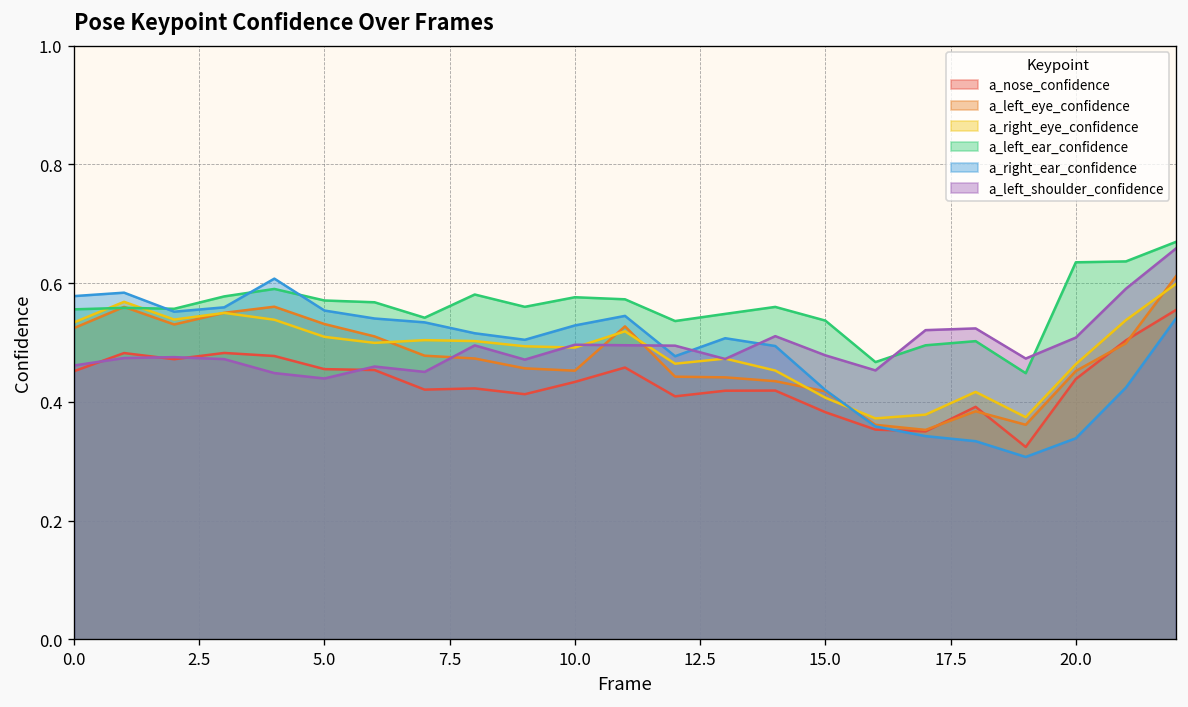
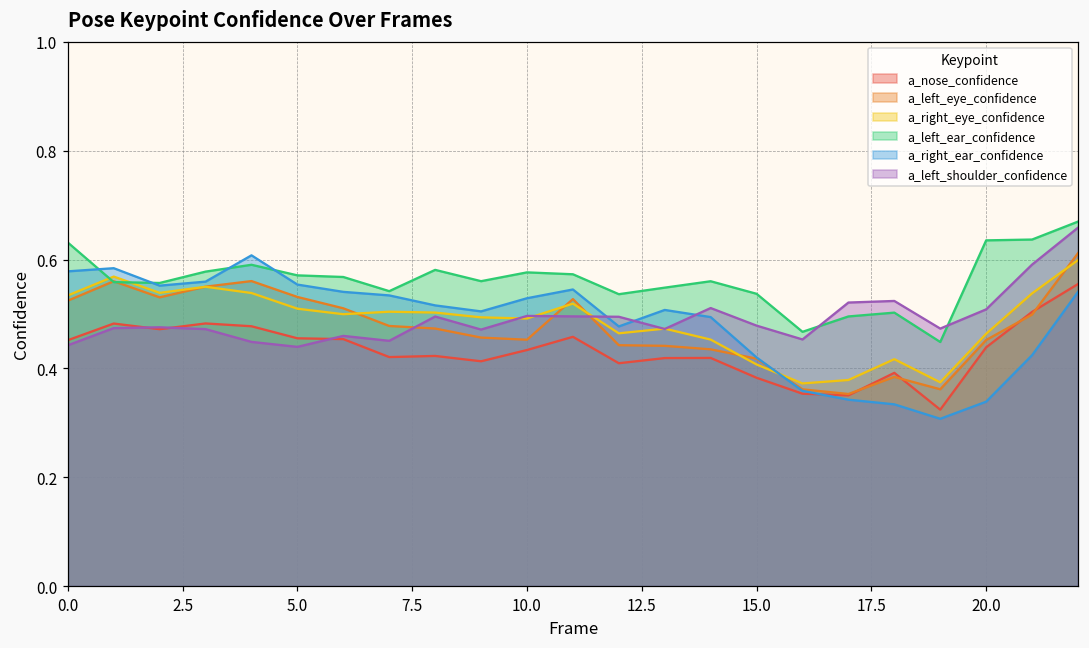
a_left_ear_confidence, 0.0: 0.56 -> 0.63
a_left_shoulder_confidence, 0.0: 0.46 -> 0.44
